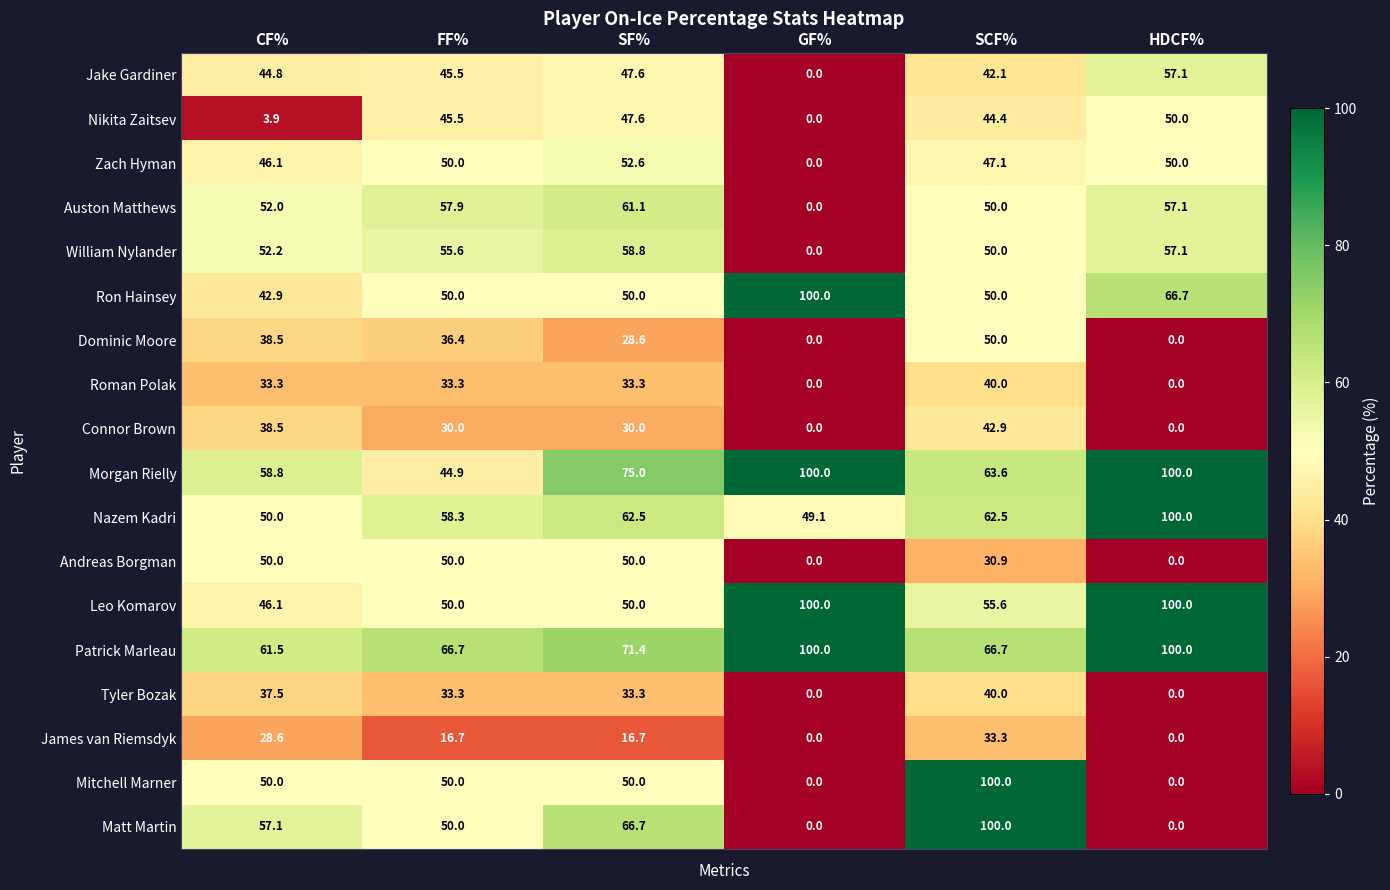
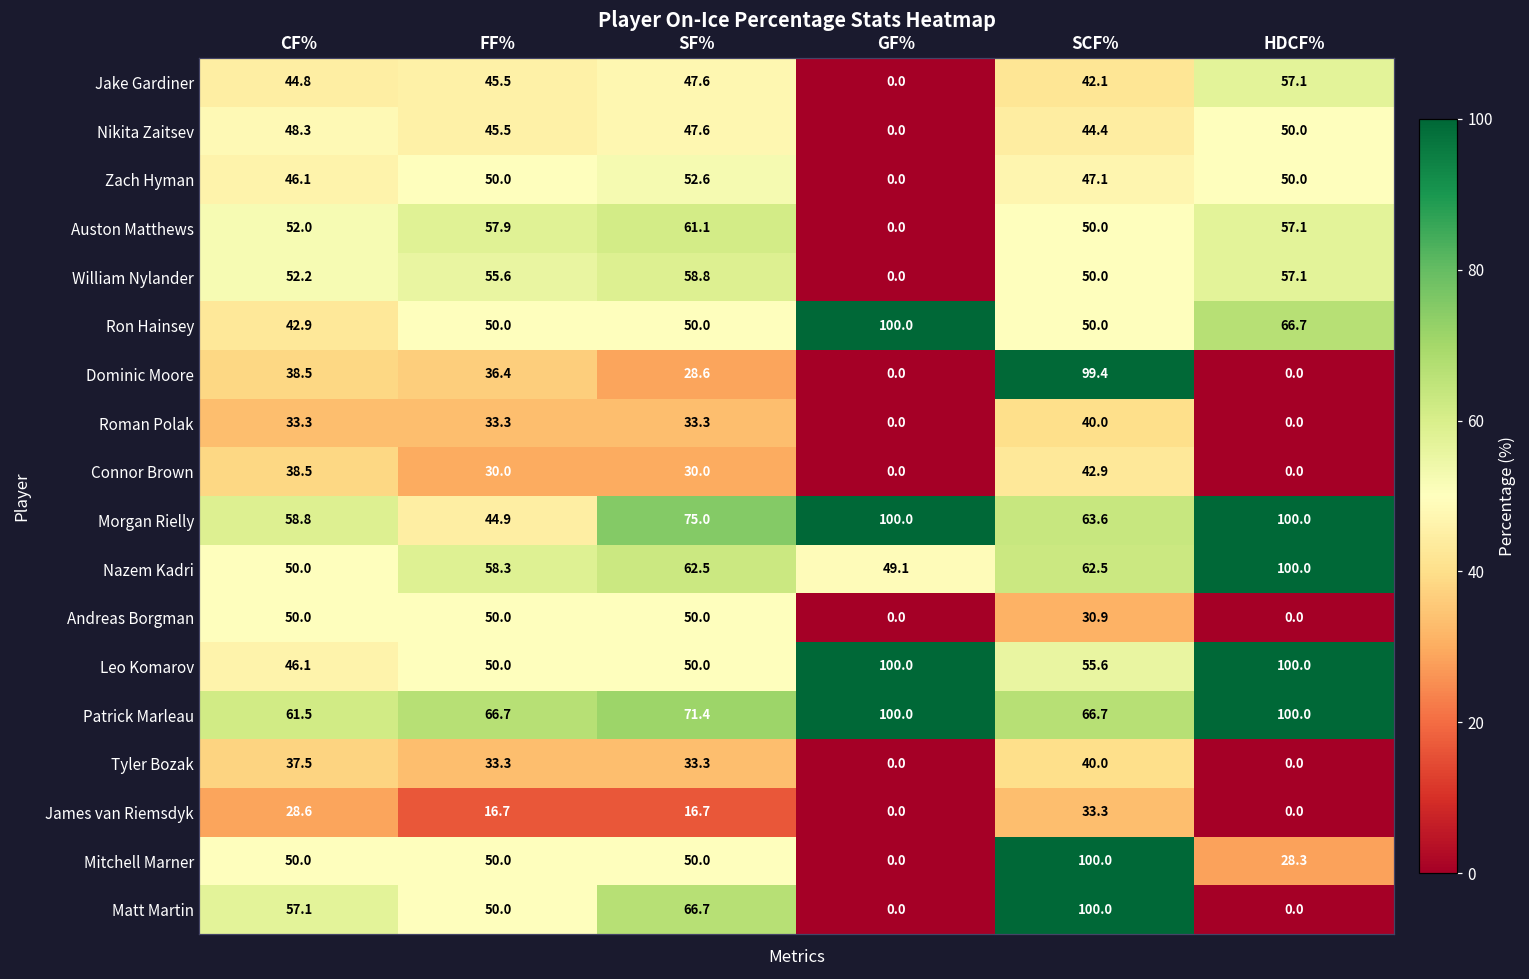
Nikita Zaitsev, CF%: 3.9 -> 48.3
Dominic Moore, SCF%: 50.0 -> 99.4
Mitchell Marner, HDCF%: 0.0 -> 28.3
